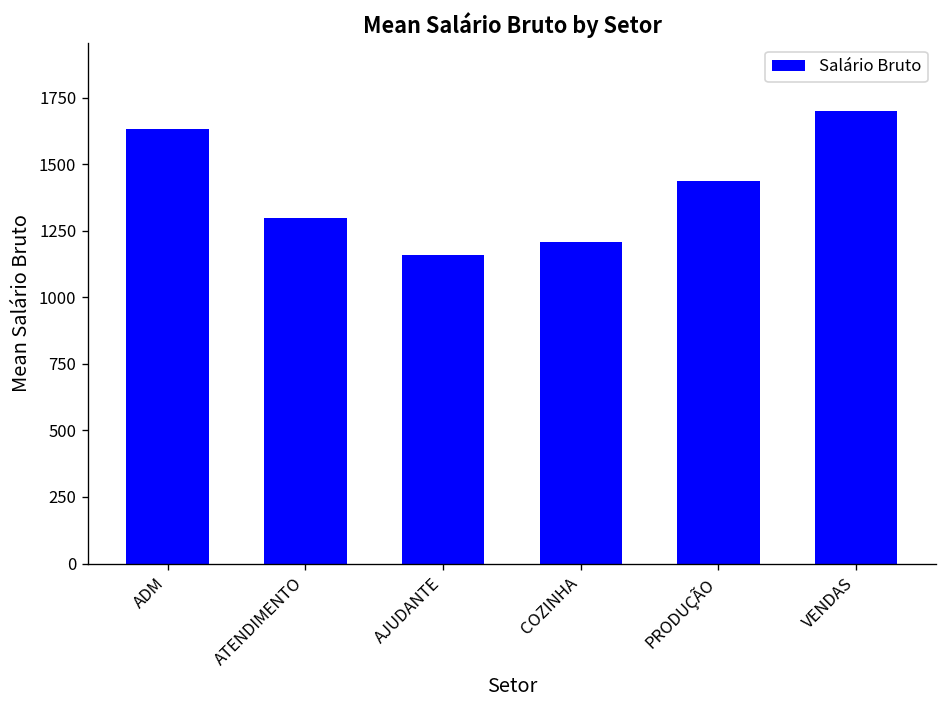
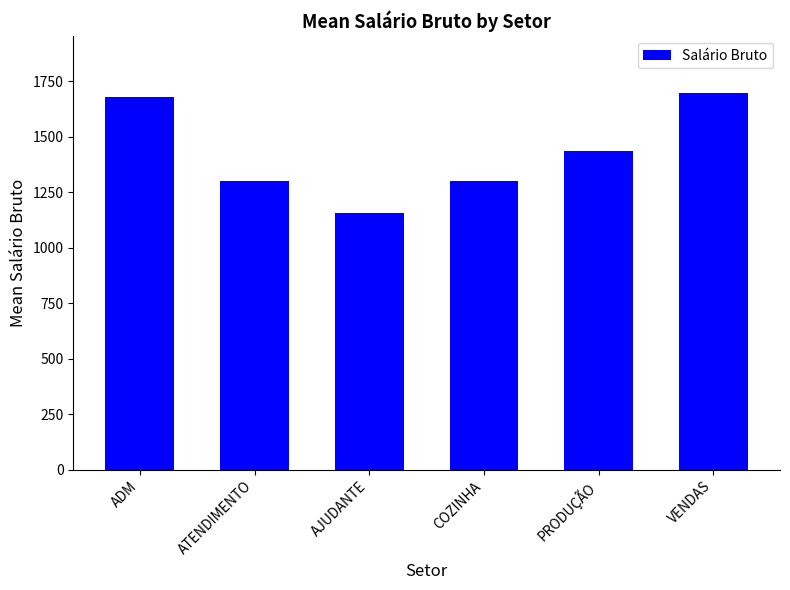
ADM: 1630 -> 1680
COZINHA: 1210 -> 1300
